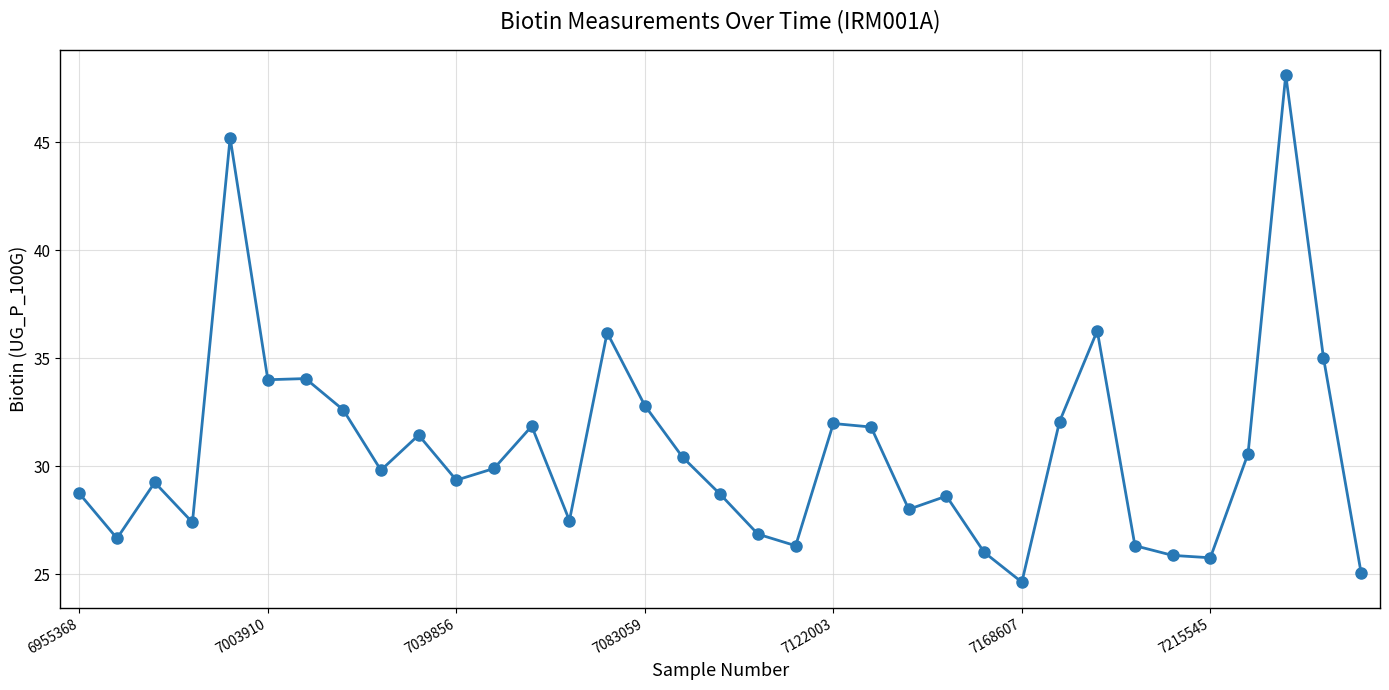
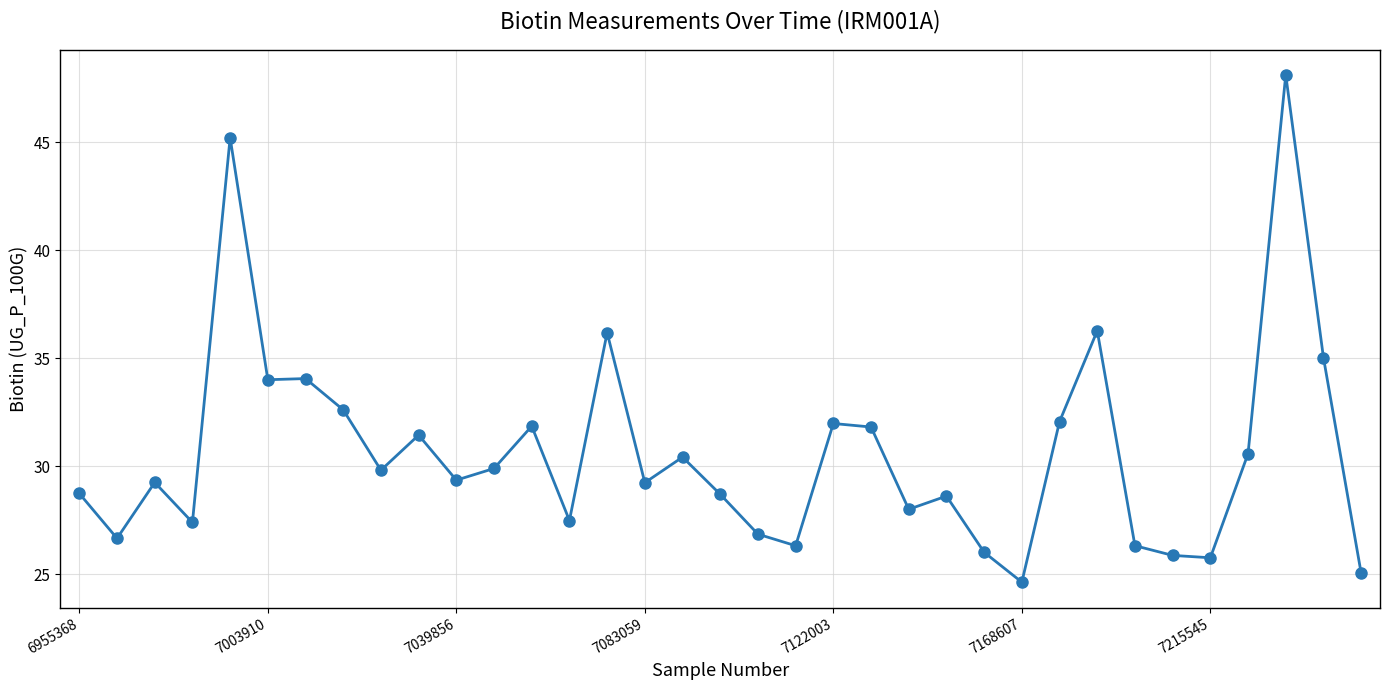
7083059: 32.8 -> 29.2
